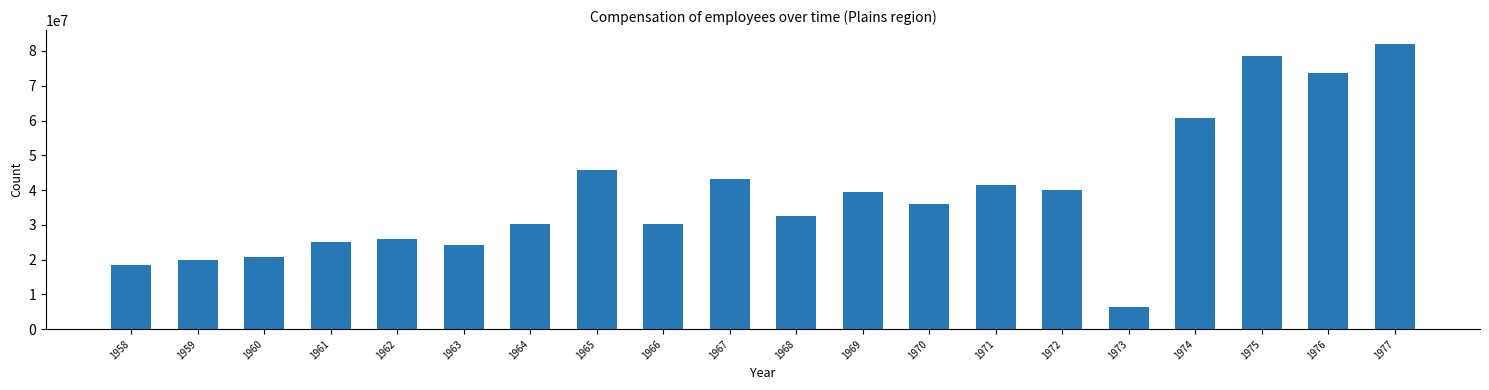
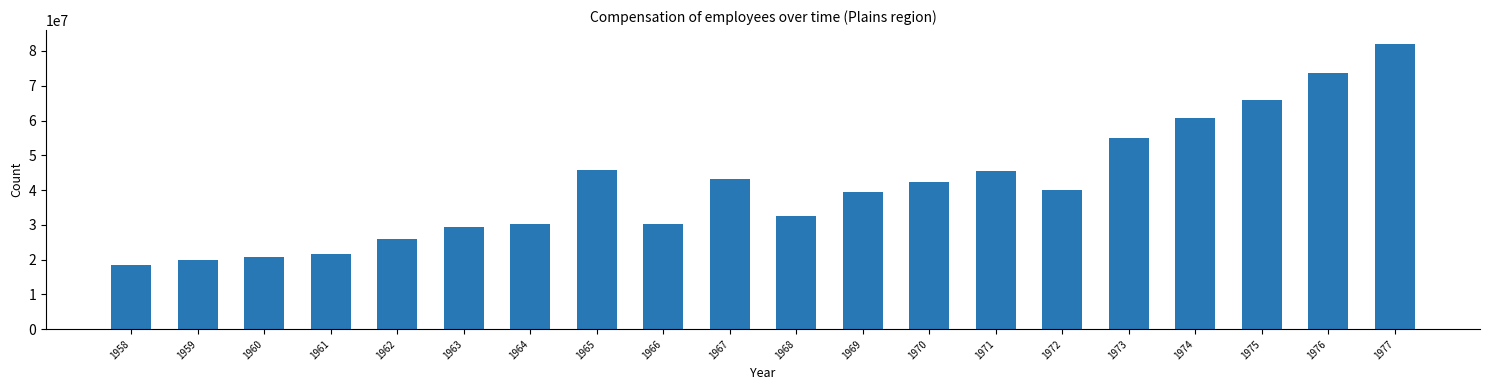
1961: 25000000 -> 22000000
1963: 24000000 -> 29000000
1970: 36000000 -> 42000000
1971: 41000000 -> 45000000
1973: 6000000 -> 55000000
1975: 79000000 -> 66000000
